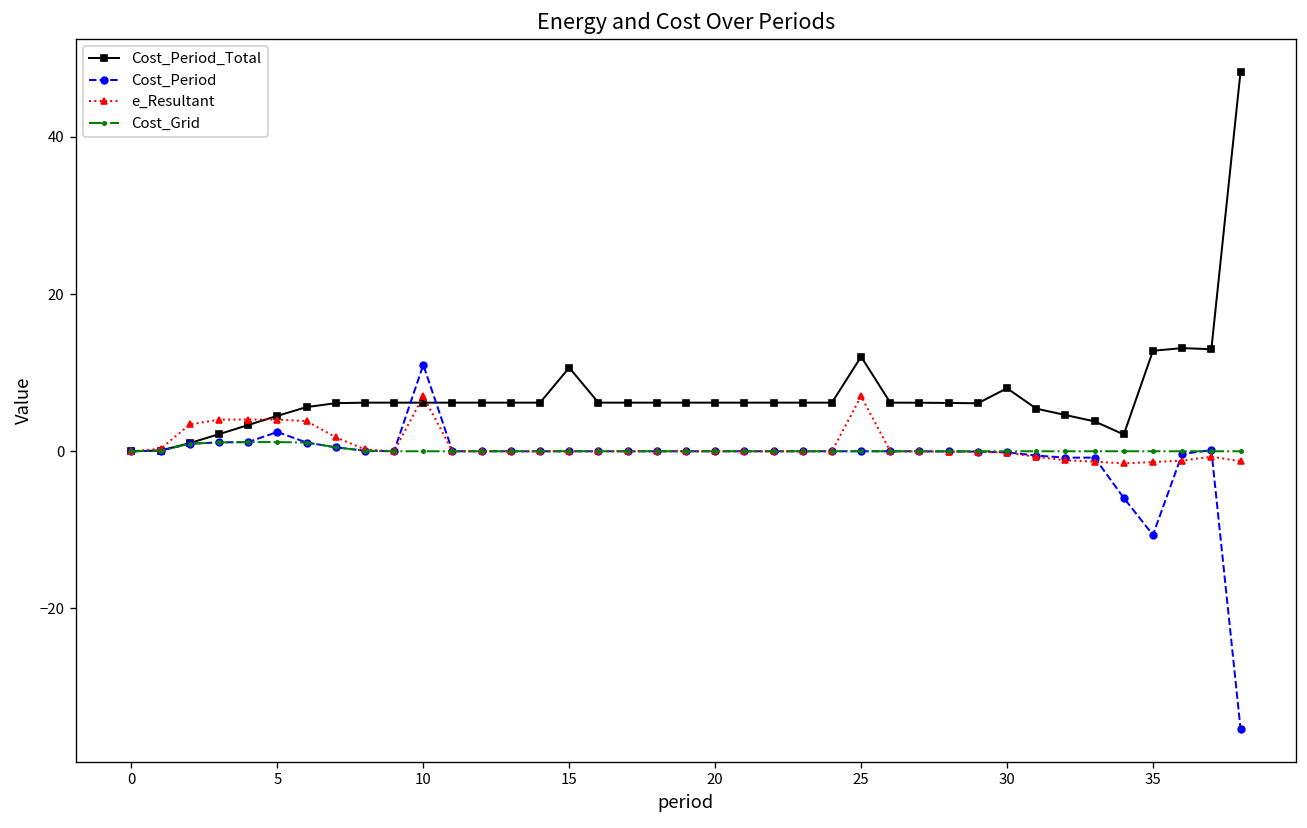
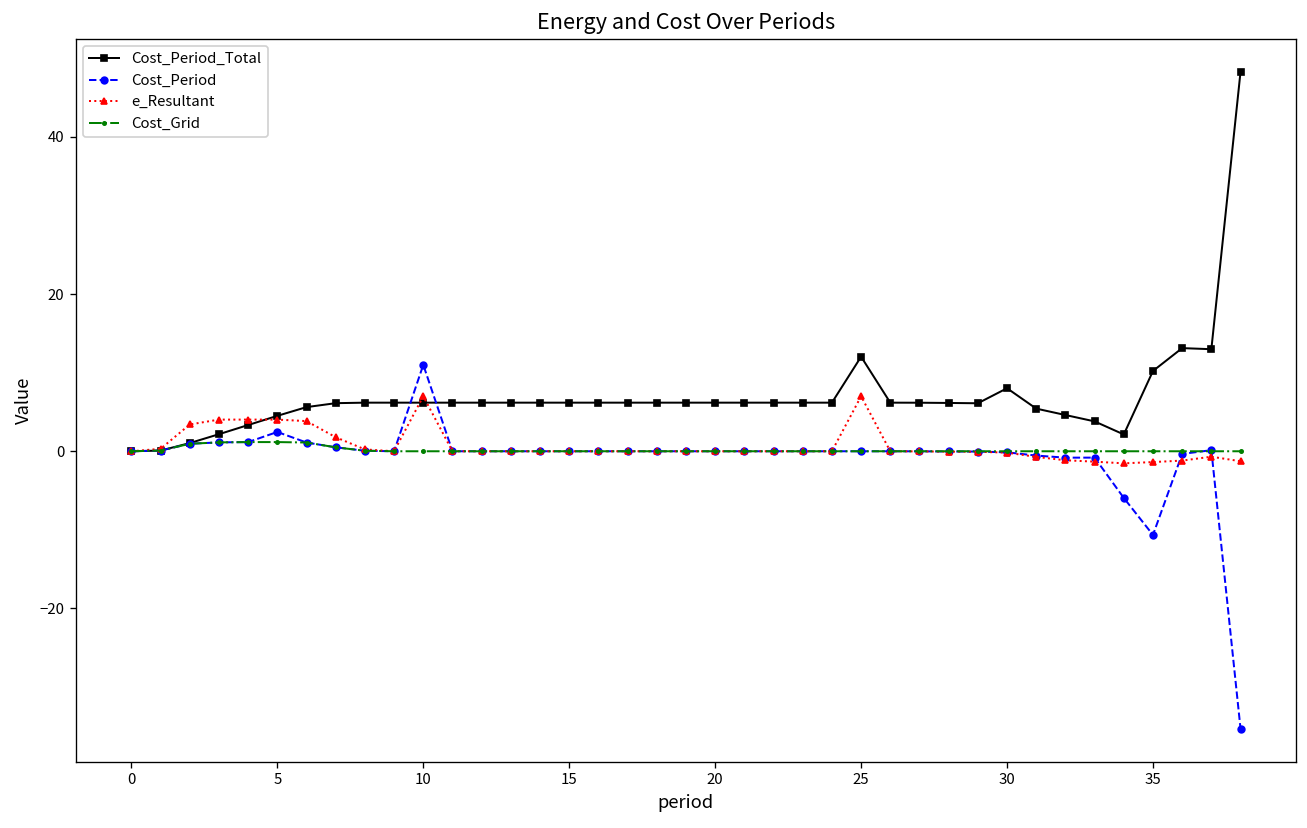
Cost_Period_Total, 15: 11 -> 6
Cost_Period_Total, 35: 13 -> 10
